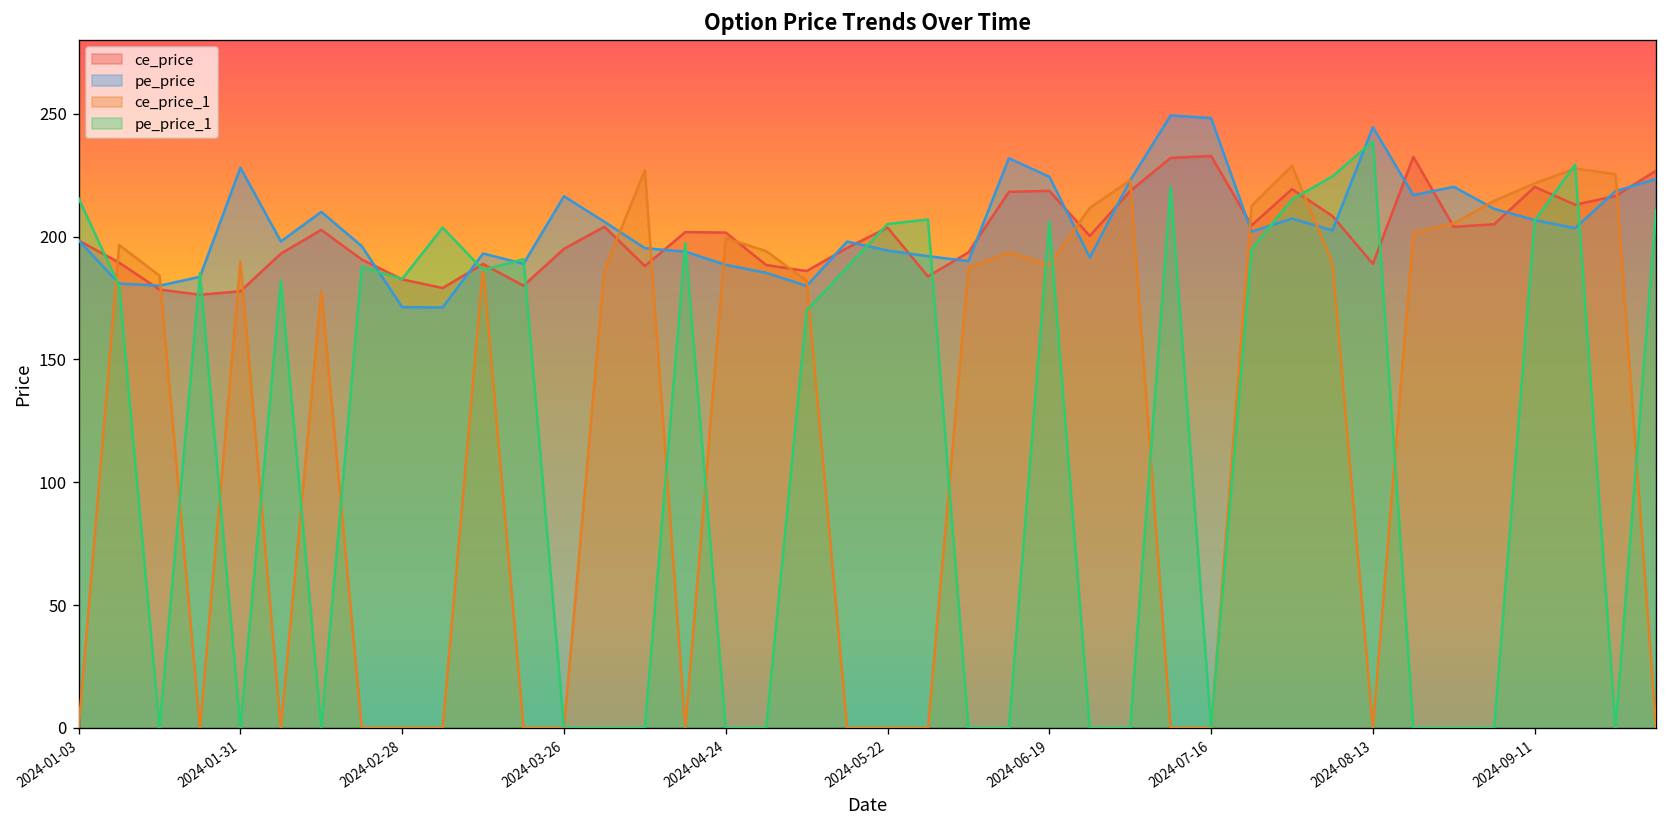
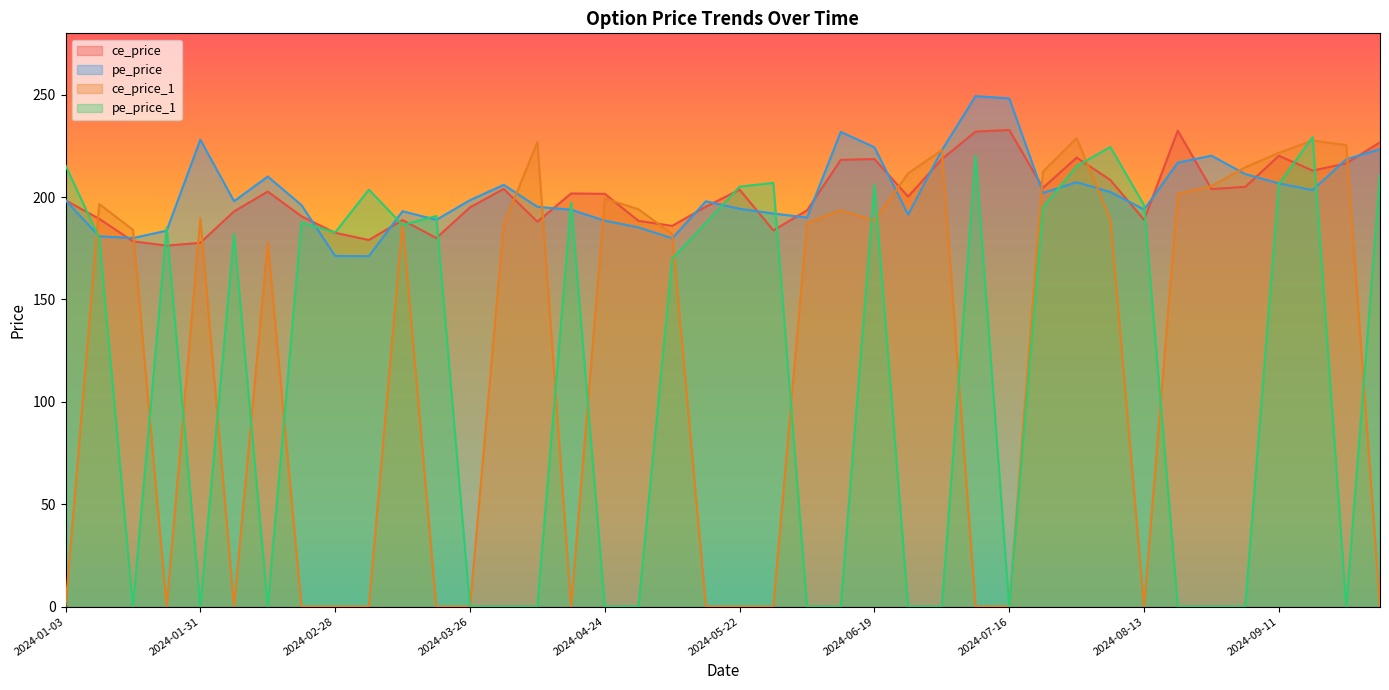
pe_price, 2024-03-26: 216 -> 199
pe_price, 2024-08-13: 245 -> 194
pe_price_1, 2024-08-13: 239 -> 196
